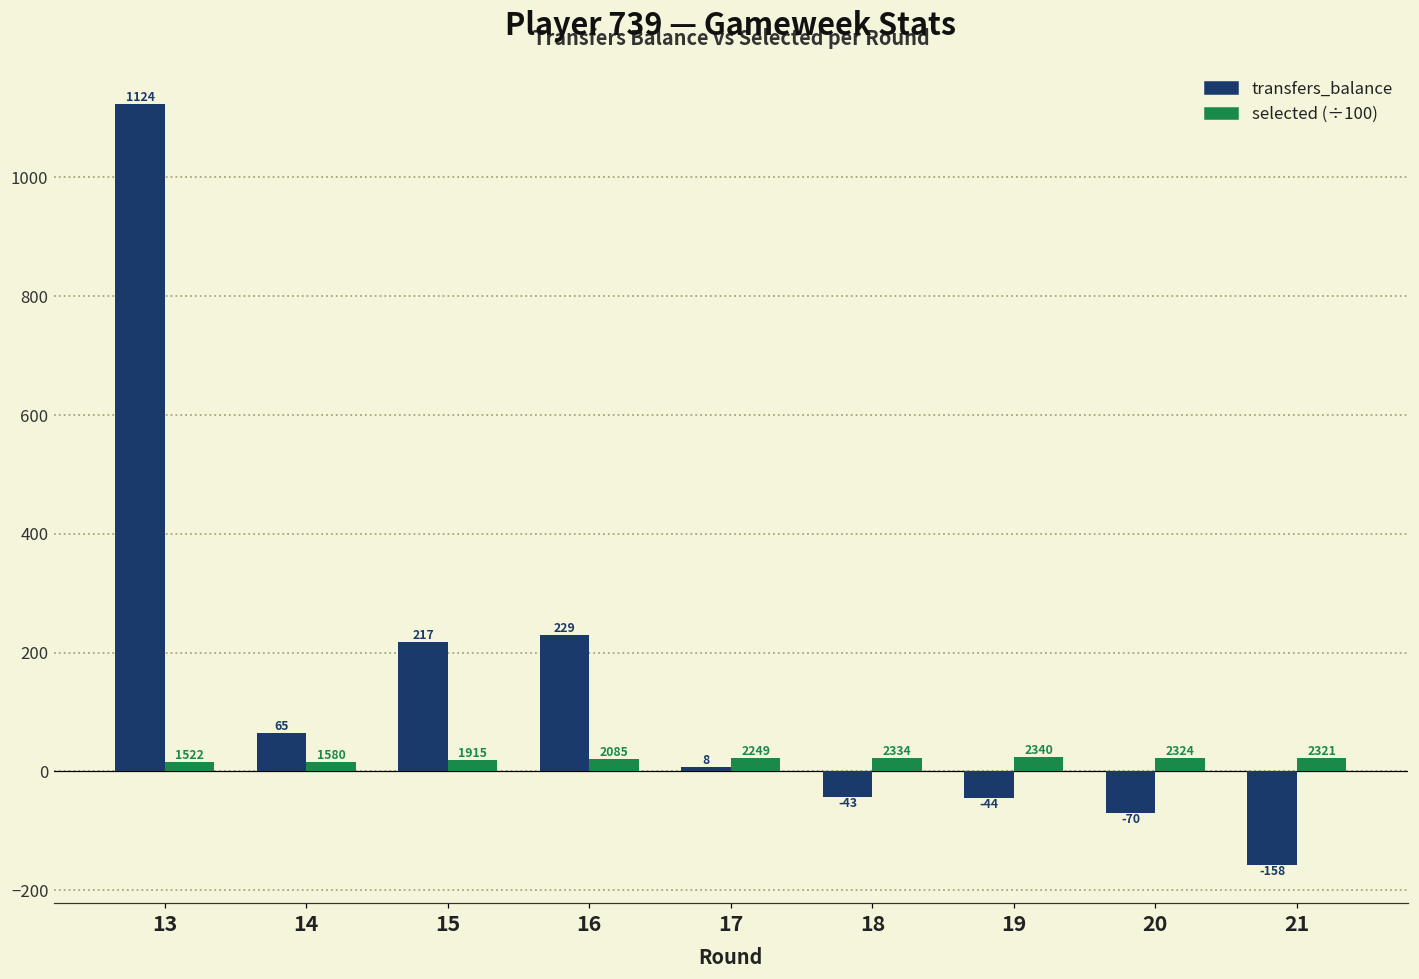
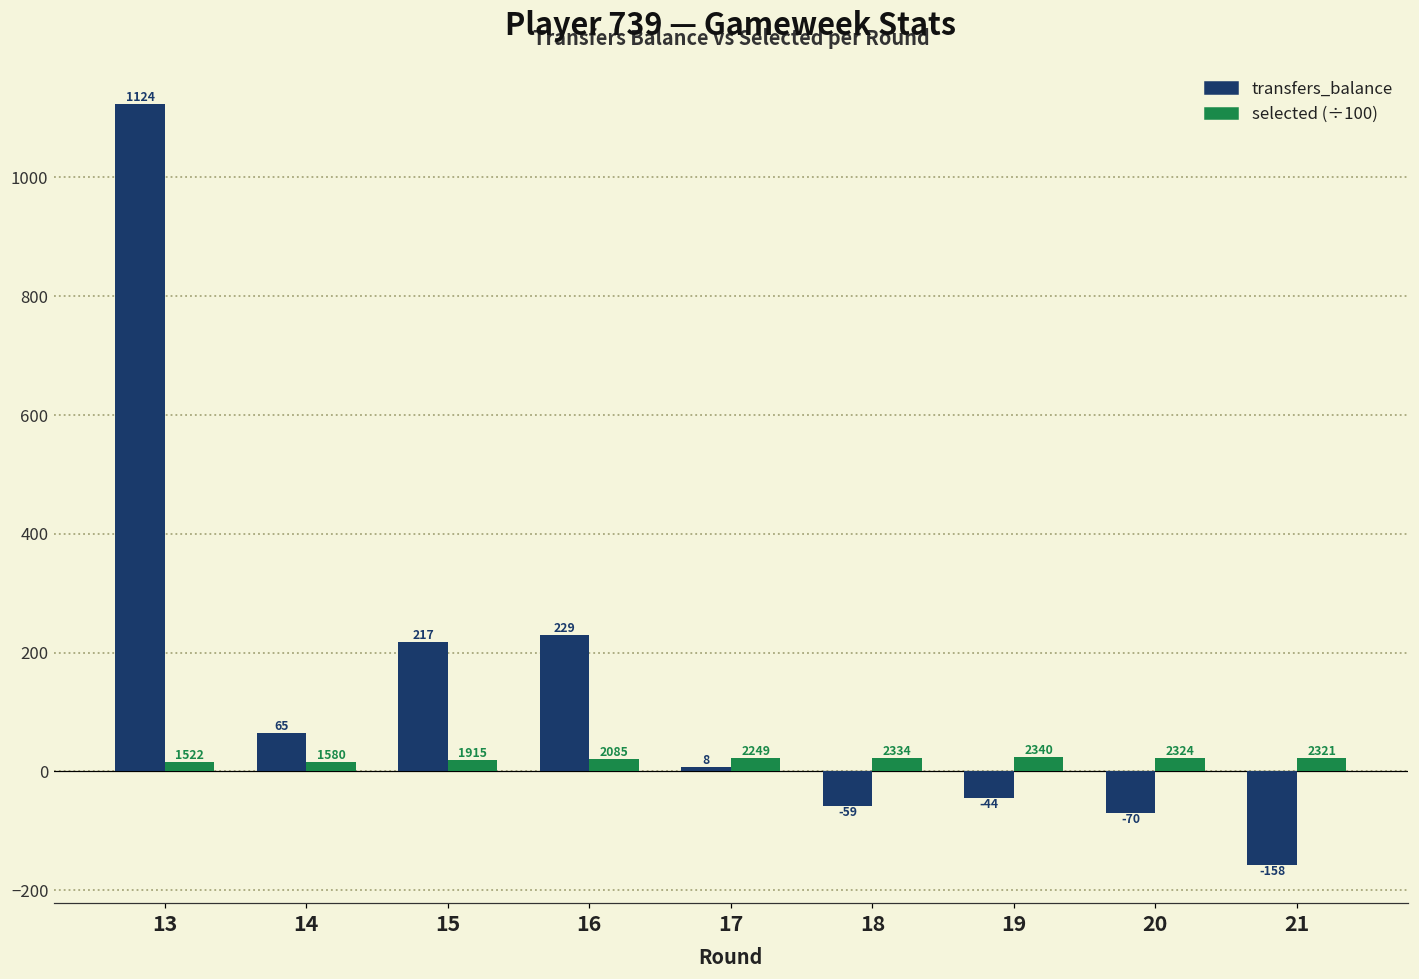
transfers_balance, 18: -43 -> -59
